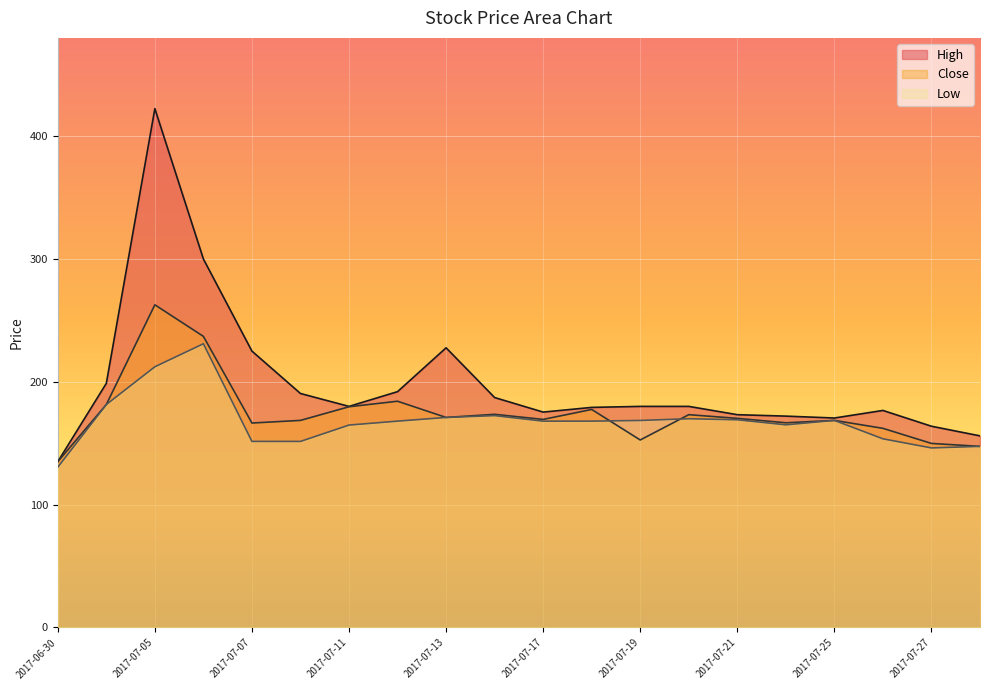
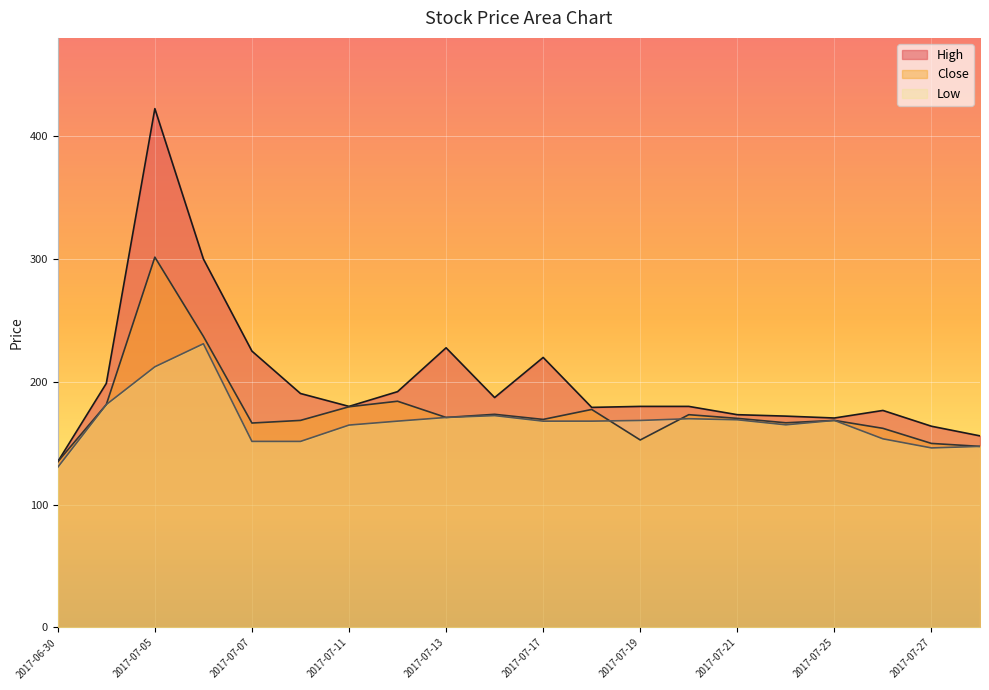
Close, 2017-07-05: 263 -> 302
High, 2017-07-17: 175 -> 220
